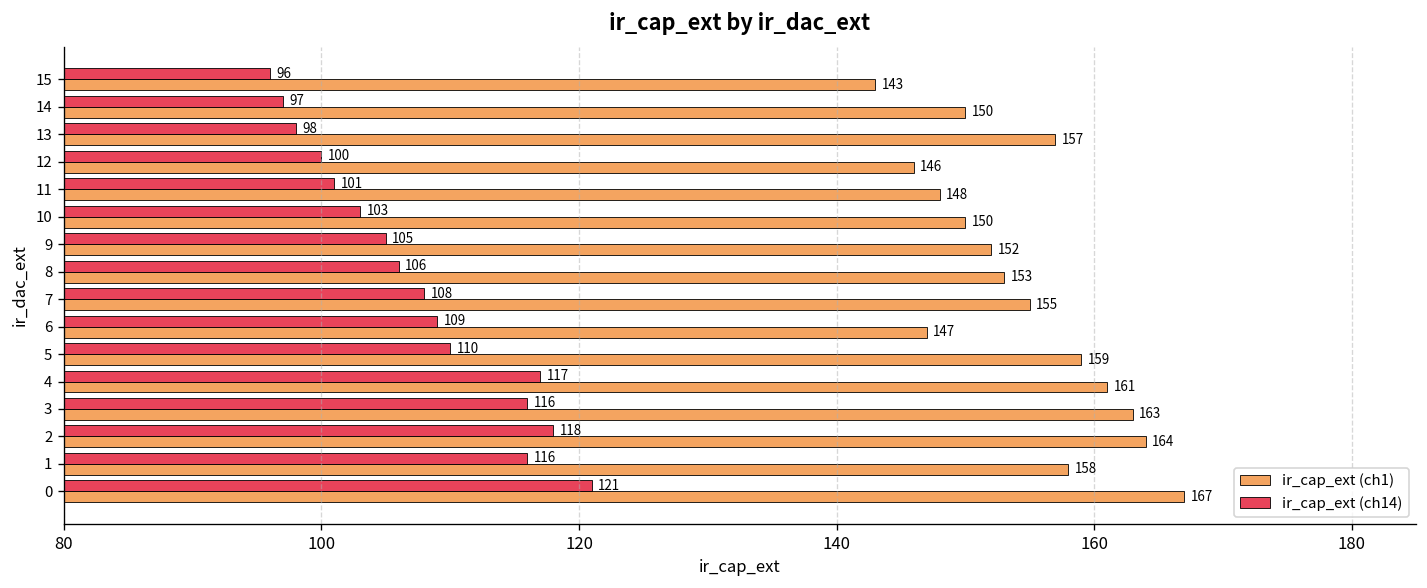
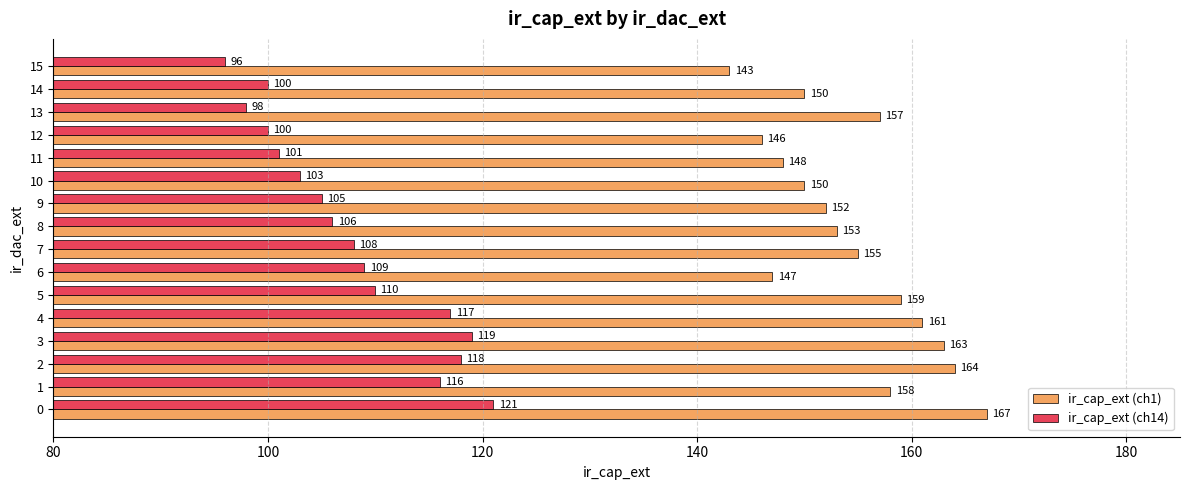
ir_cap_ext (ch14), 14: 97 -> 100
ir_cap_ext (ch14), 3: 116 -> 119
